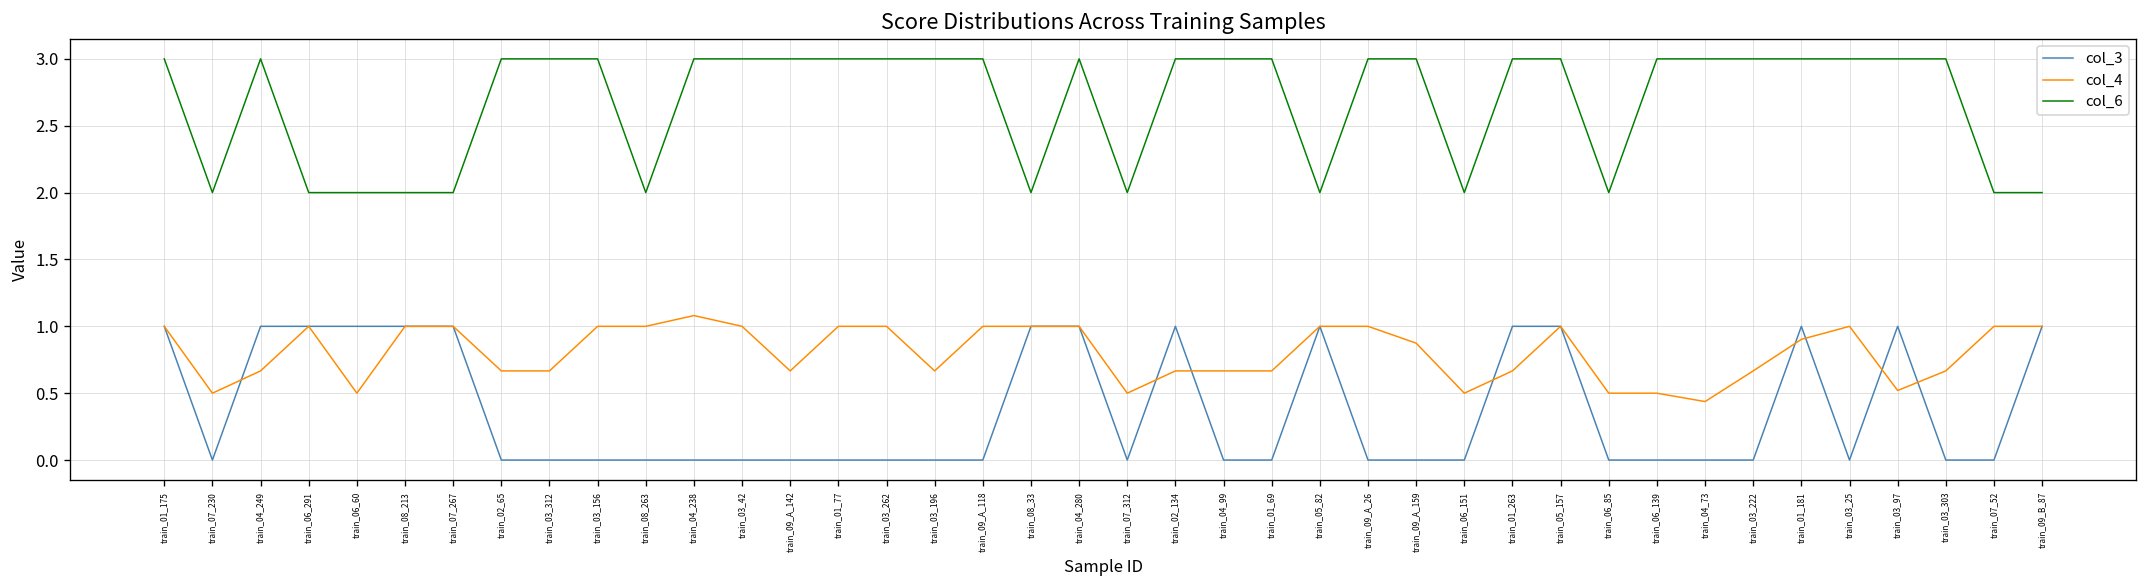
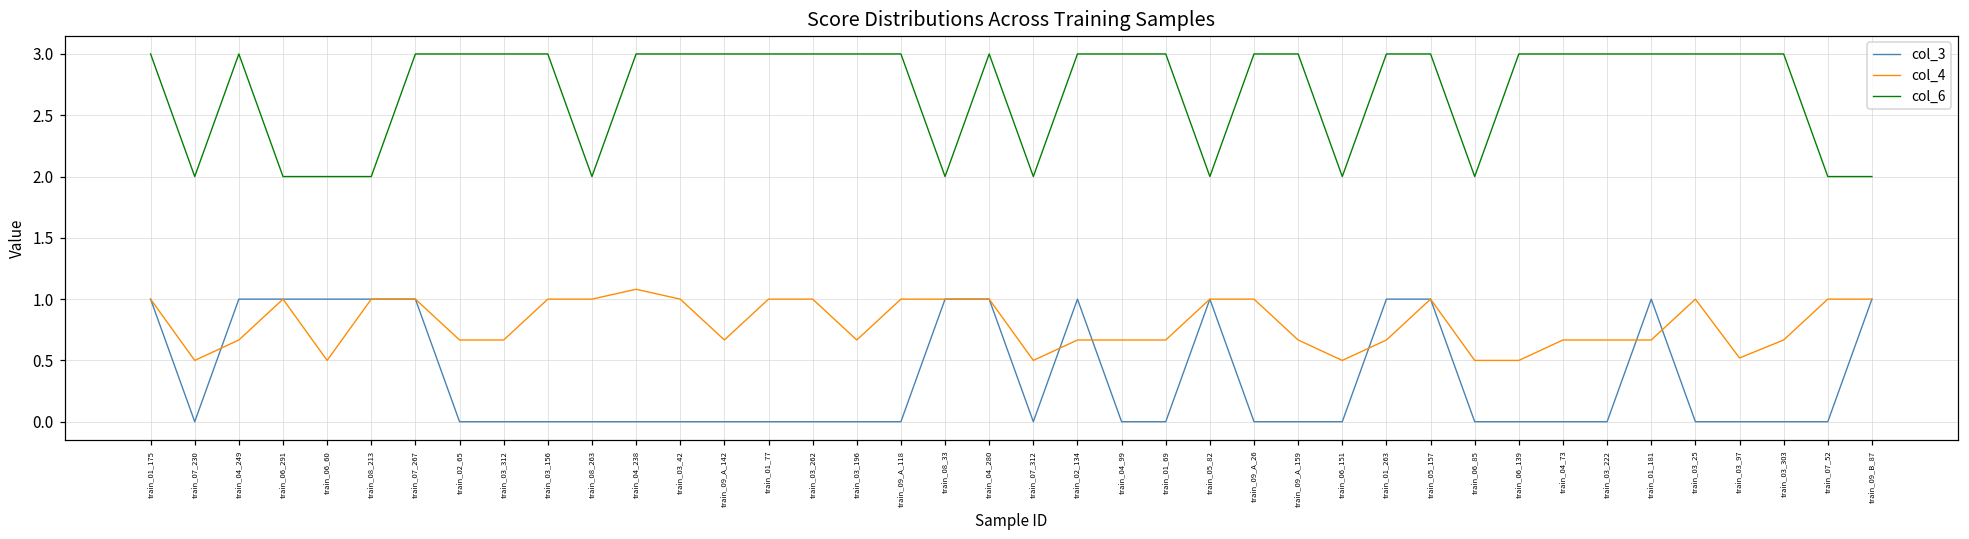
col_6, train_07_267: 2 -> 3
col_4, train_09_A_159: 0.87 -> 0.67
col_4, train_04_73: 0.44 -> 0.67
col_4, train_01_181: 0.90 -> 0.67
col_3, train_03_97: 1 -> 0
